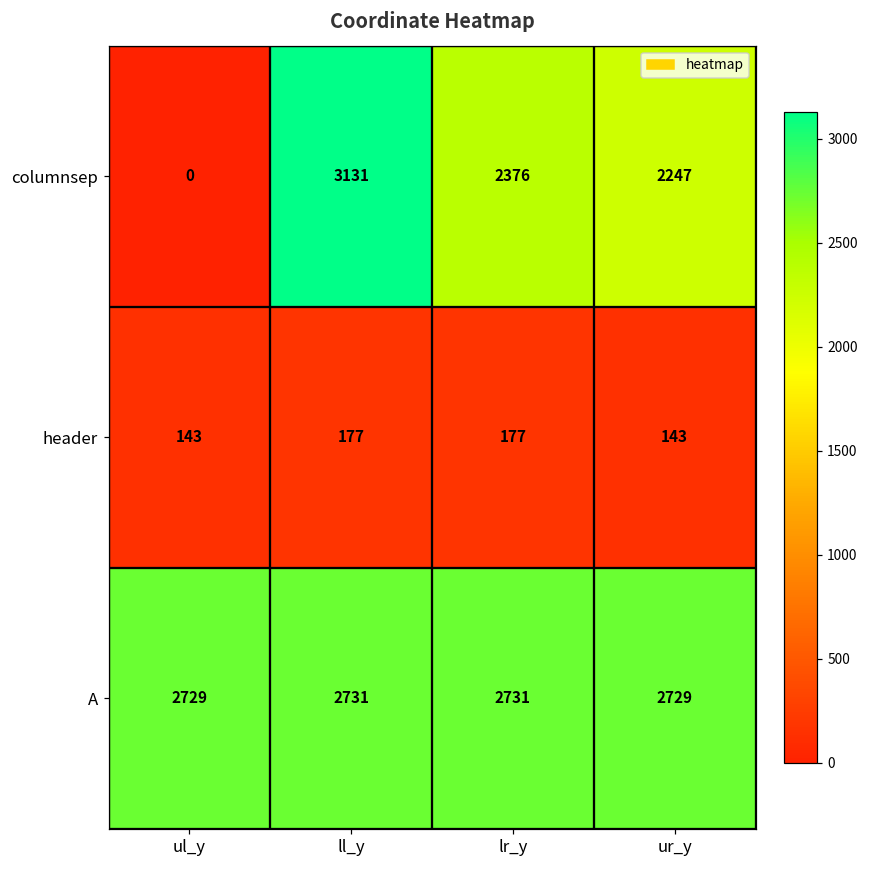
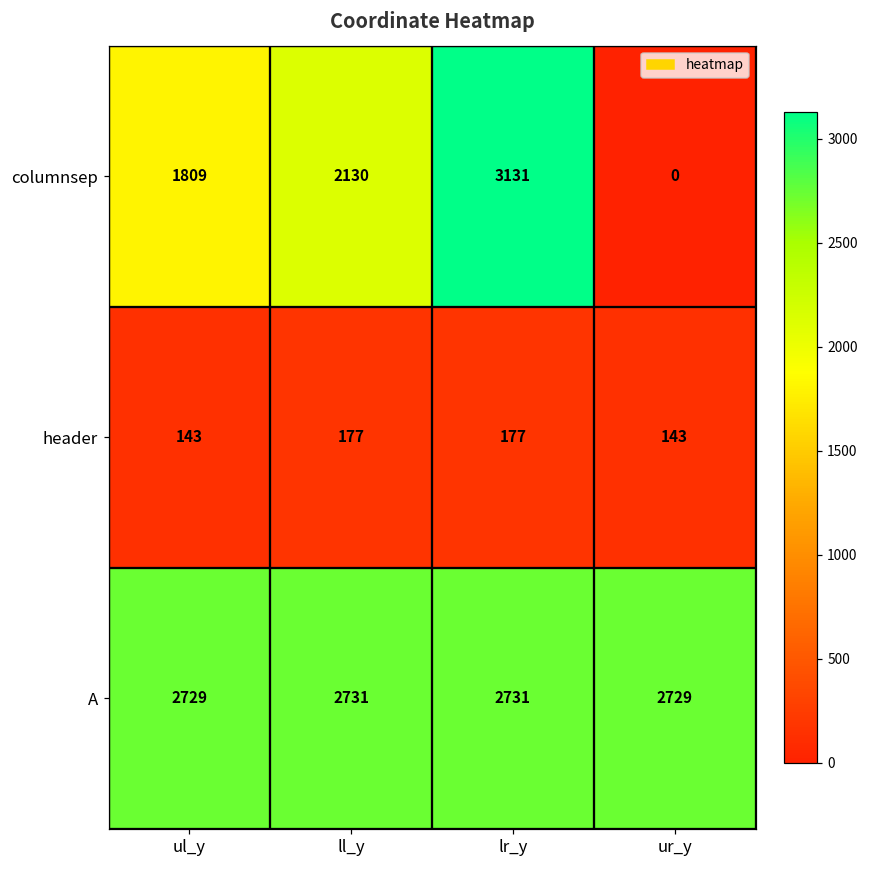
columnsep, ul_y: 0 -> 1809
columnsep, ll_y: 3131 -> 2130
columnsep, lr_y: 2376 -> 3131
columnsep, ur_y: 2247 -> 0
